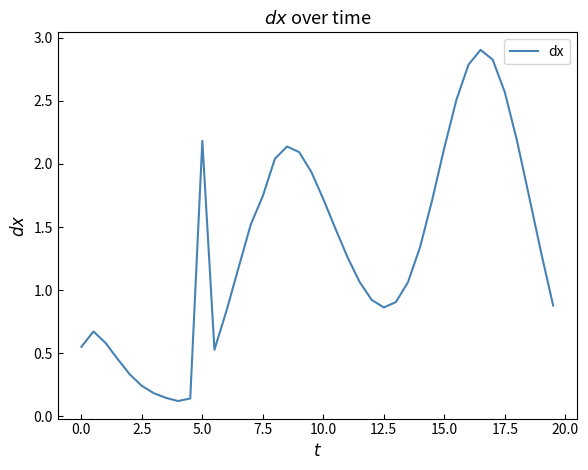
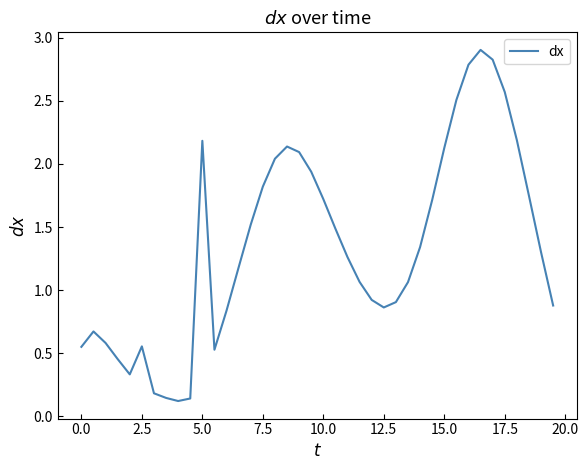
2.5: 0.24 -> 0.55
7.5: 1.75 -> 1.82
